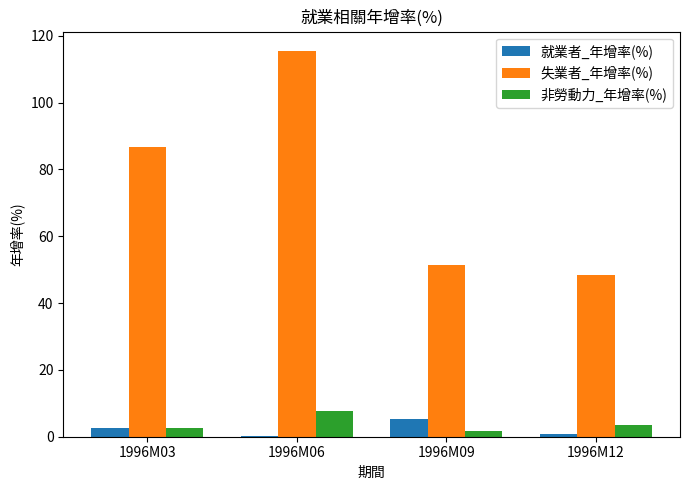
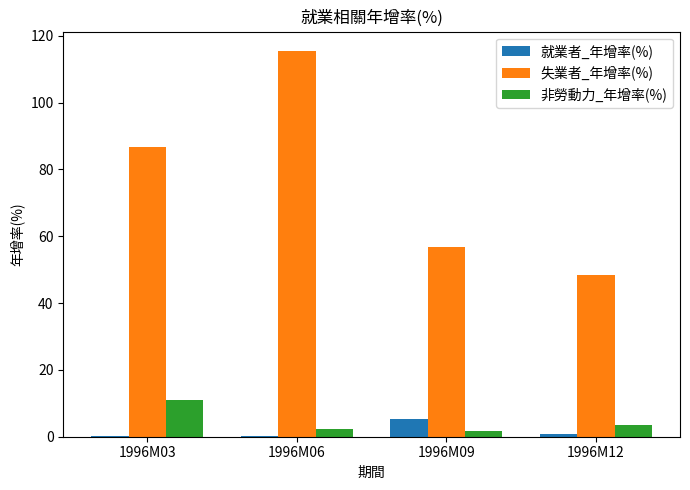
就業者_年增率(%), 1996M03: 3 -> 0
非勞動力_年增率(%), 1996M03: 3 -> 11
非勞動力_年增率(%), 1996M06: 8 -> 2
失業者_年增率(%), 1996M09: 51 -> 57
